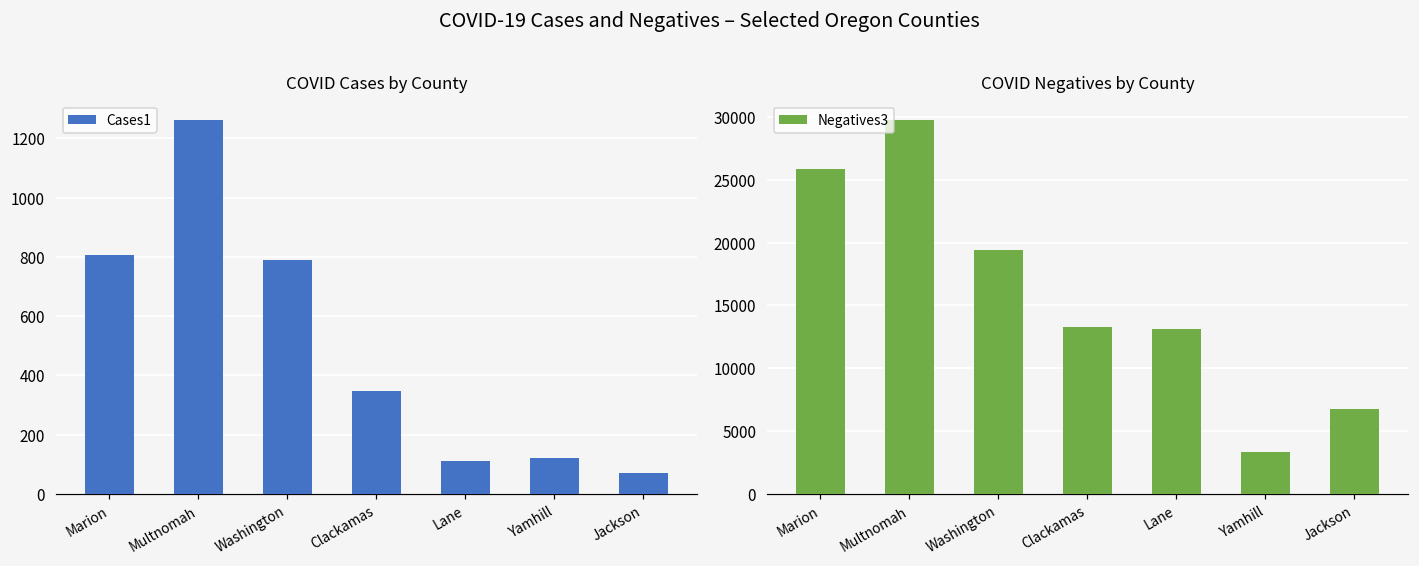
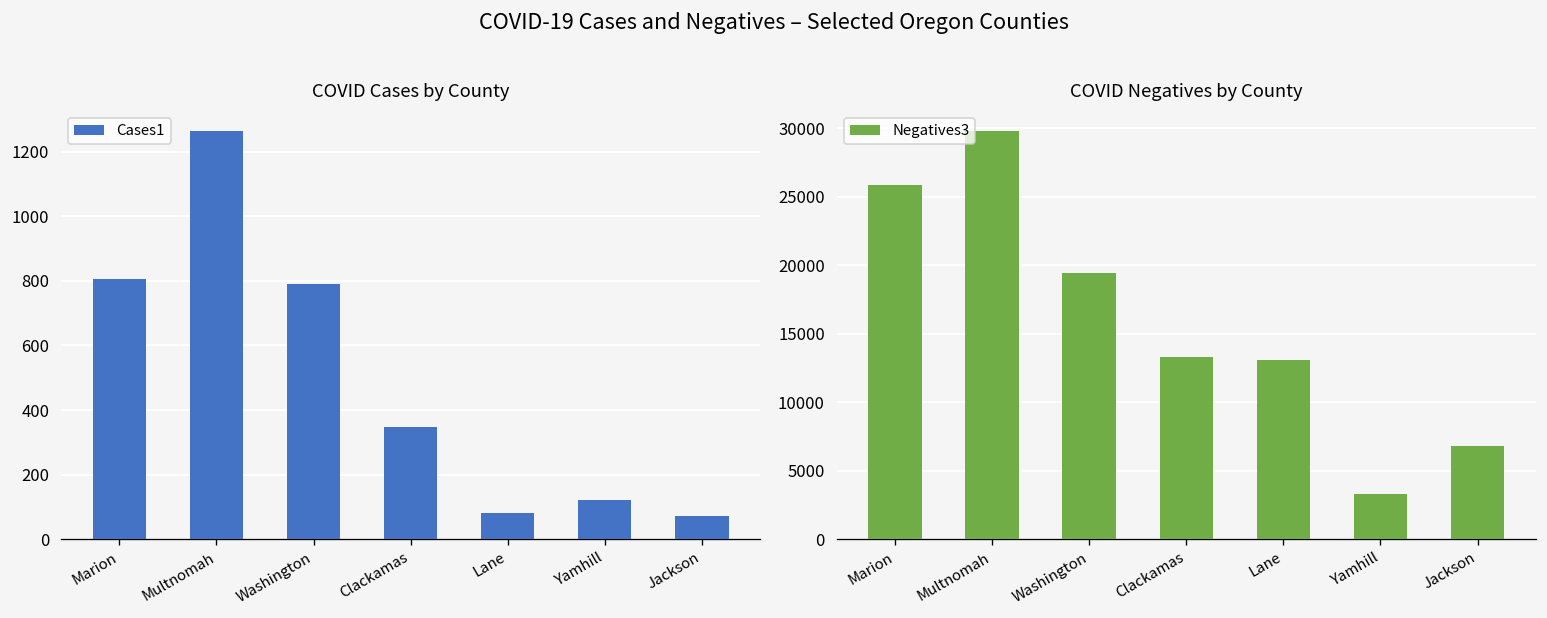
COVID Cases by County, Lane: 110 -> 80
